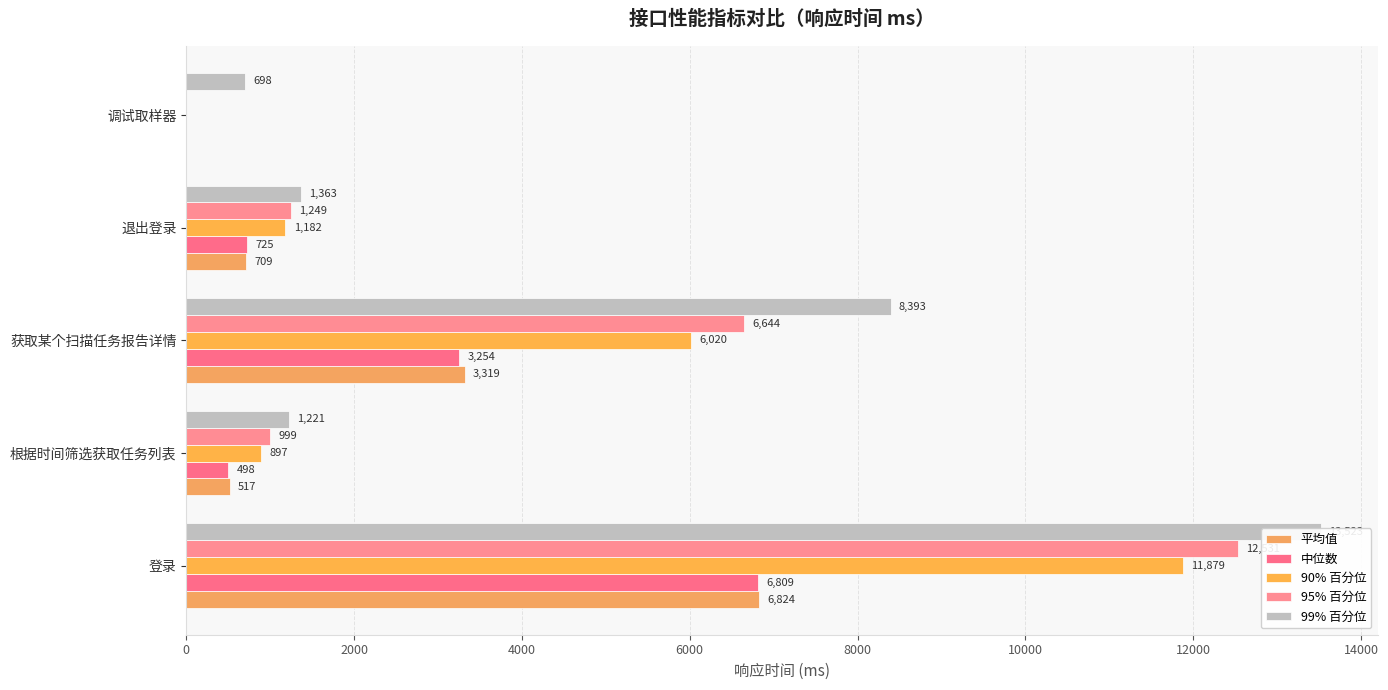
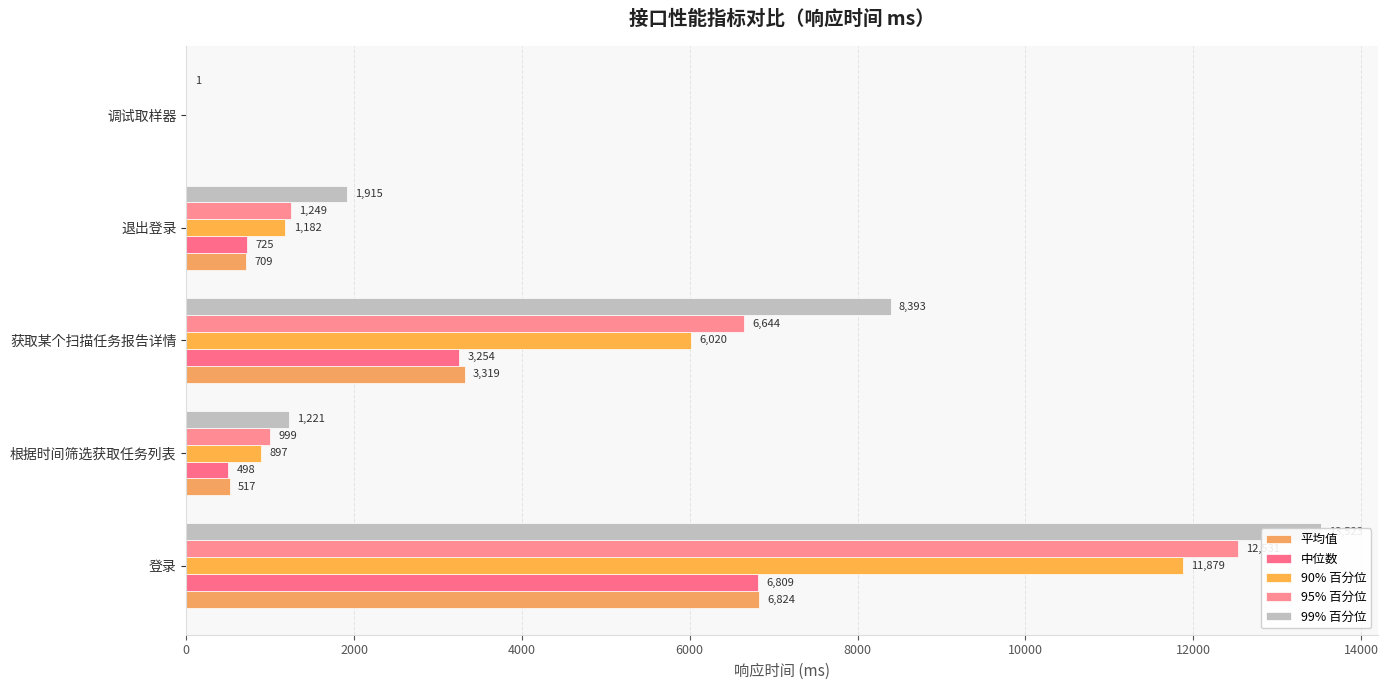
99% 百分位, 调试取样器: 698 -> 1
99% 百分位, 退出登录: 1,363 -> 1,915
